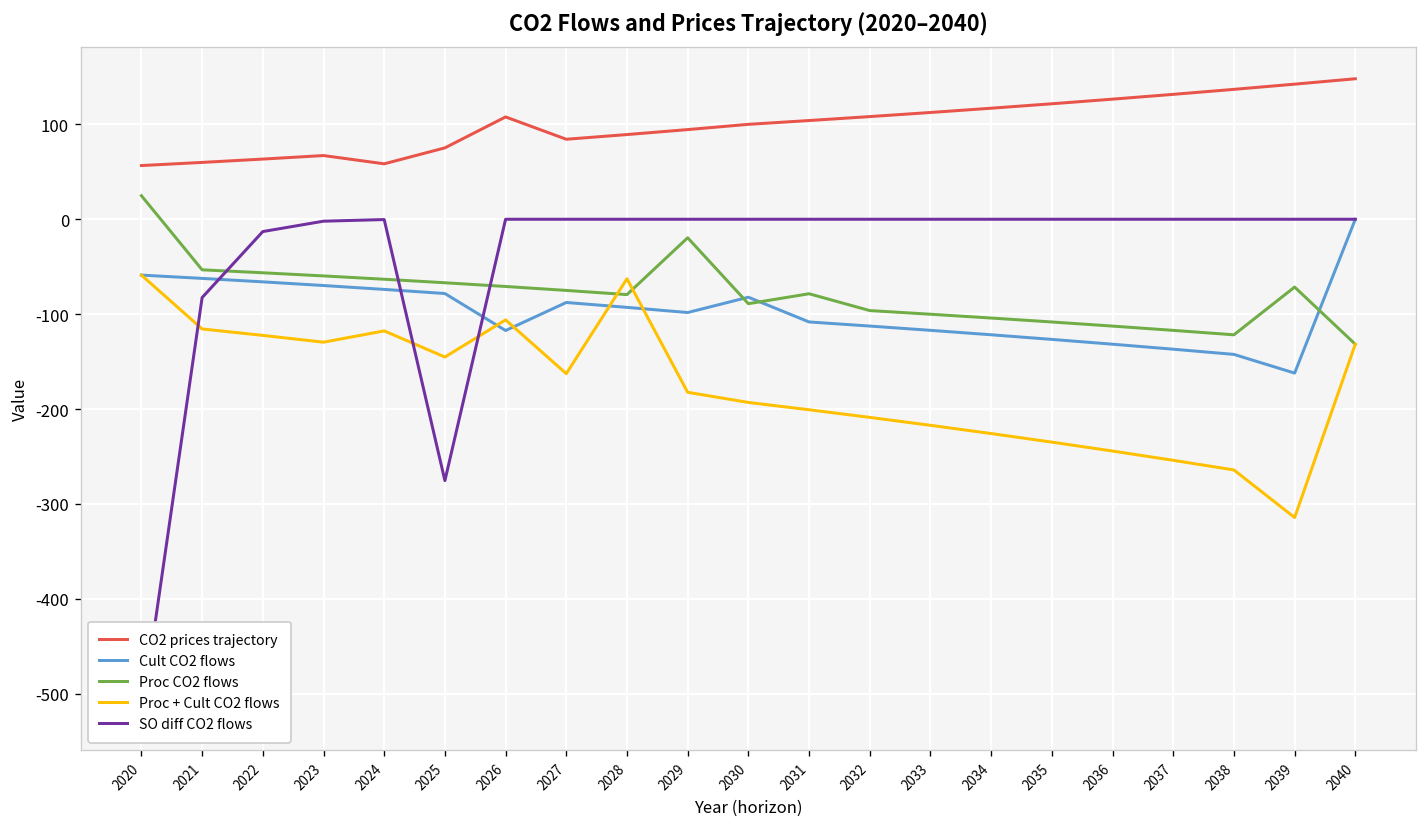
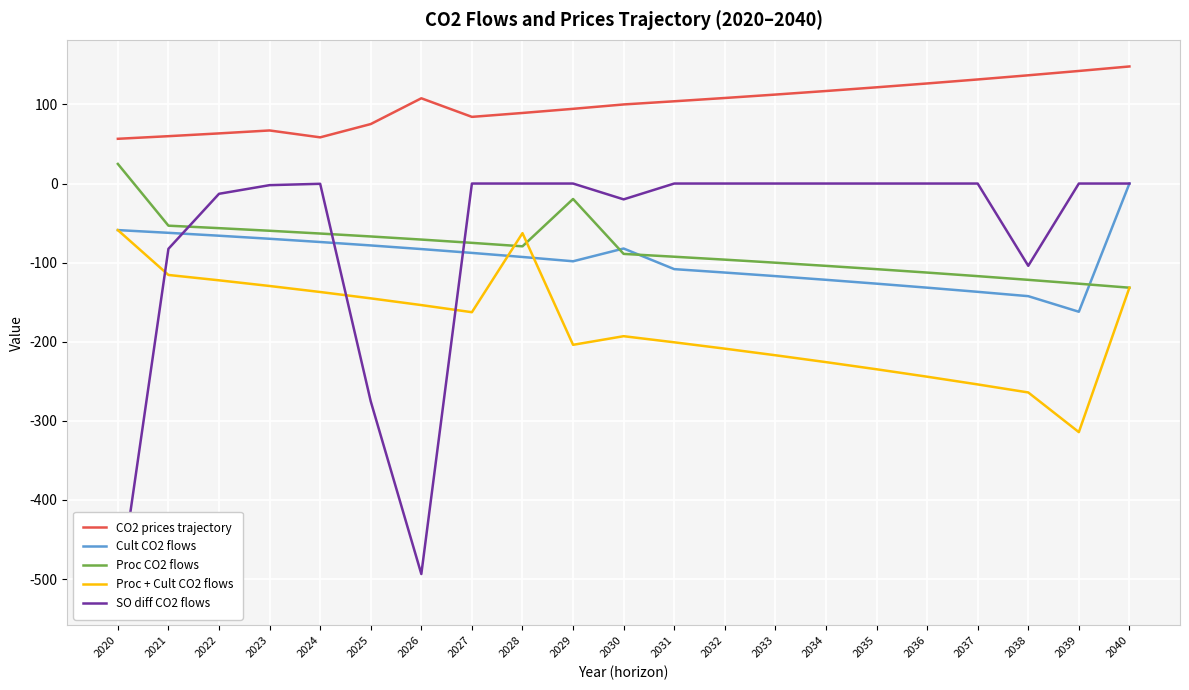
Proc + Cult CO2 flows, 2024: -120 -> -140
Cult CO2 flows, 2026: -120 -> -80
Proc + Cult CO2 flows, 2026: -110 -> -150
SO diff CO2 flows, 2026: 0 -> -490
Proc + Cult CO2 flows, 2029: -180 -> -200
SO diff CO2 flows, 2030: 0 -> -20
Proc CO2 flows, 2031: -80 -> -90
SO diff CO2 flows, 2038: 0 -> -100
Proc CO2 flows, 2039: -70 -> -130
